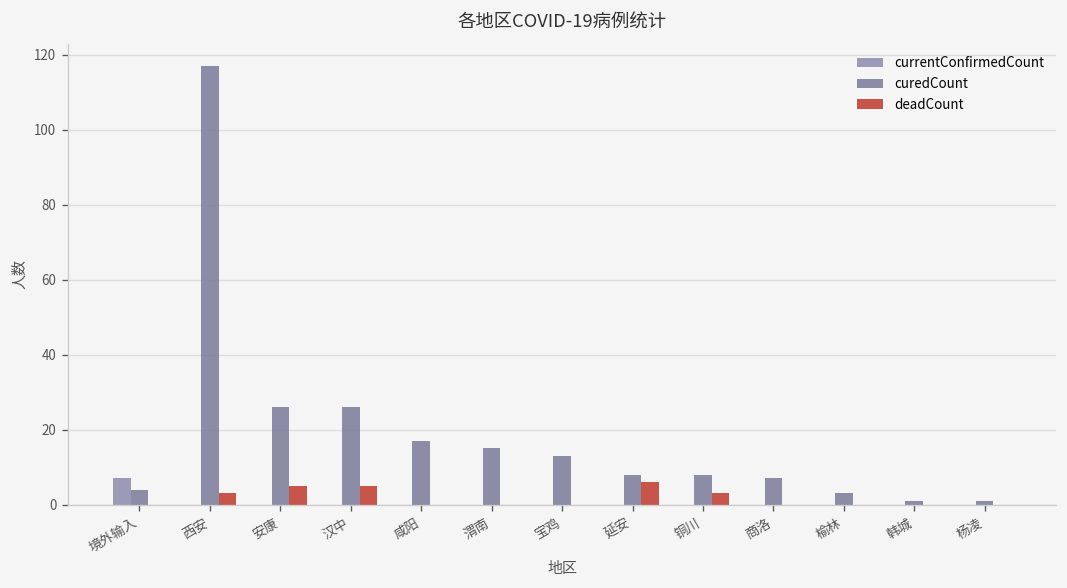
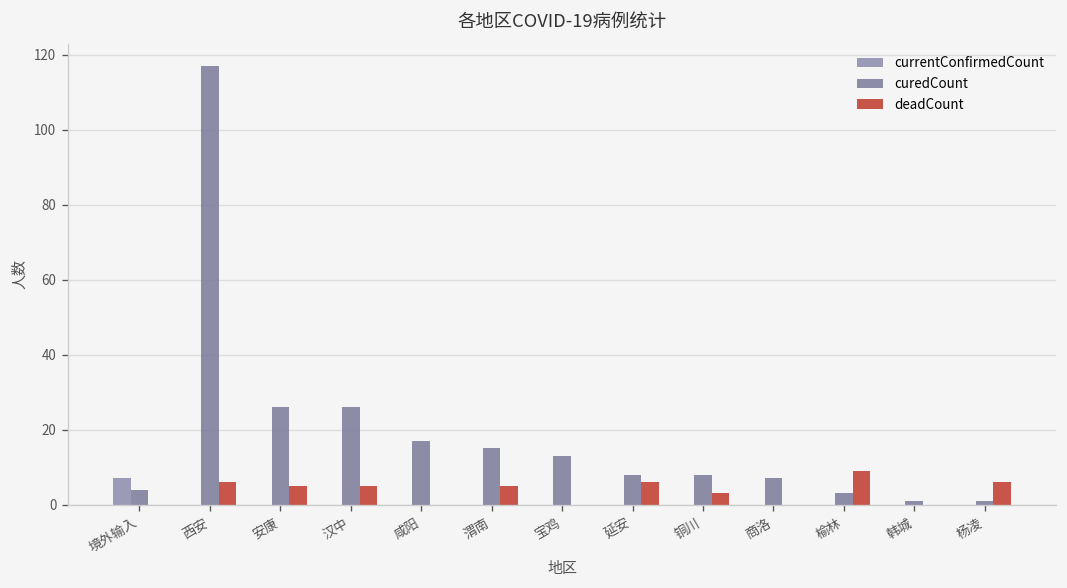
deadCount, 西安: 3 -> 6
deadCount, 渭南: 0 -> 5
deadCount, 榆林: 0 -> 9
deadCount, 杨凌: 0 -> 6
